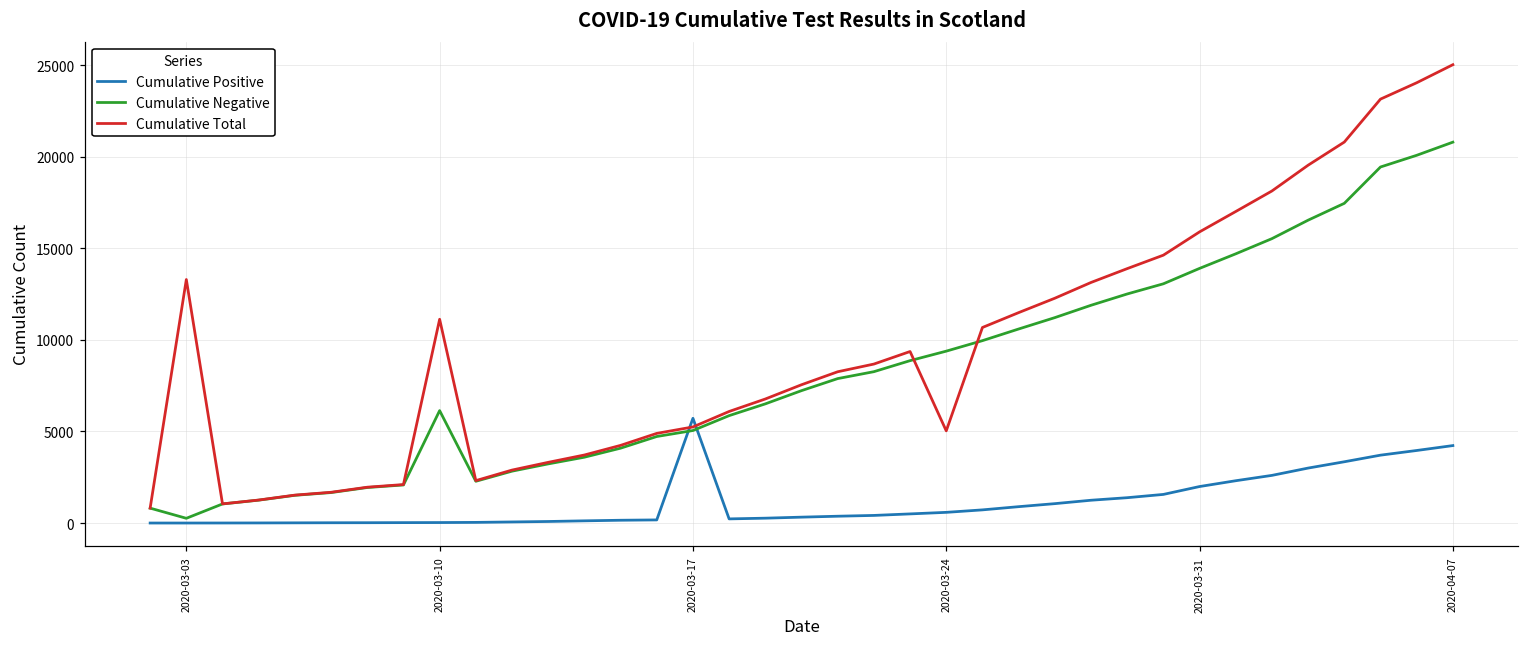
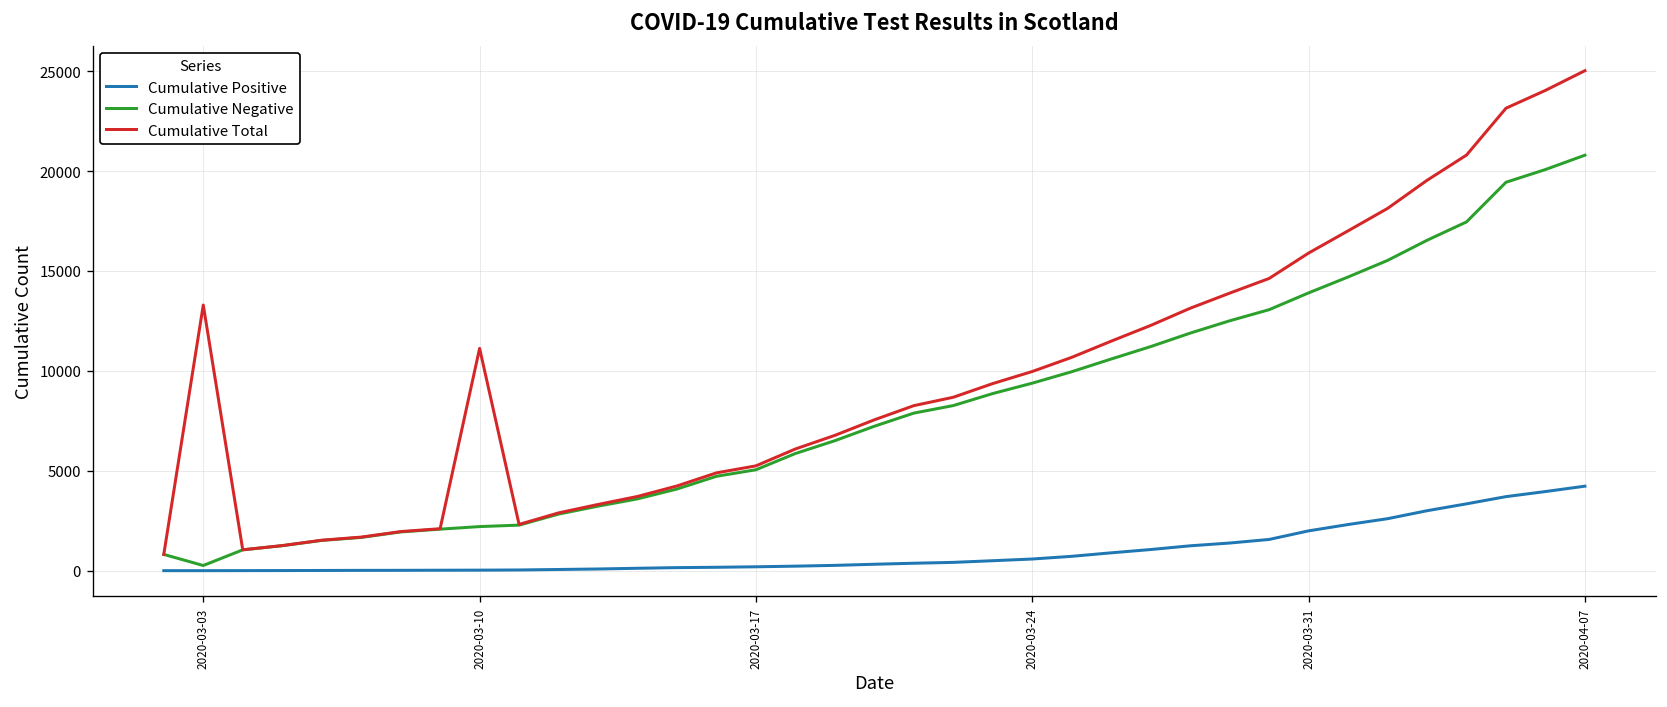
Cumulative Negative, 2020-03-10: 6100 -> 2200
Cumulative Positive, 2020-03-17: 5700 -> 200
Cumulative Total, 2020-03-24: 5000 -> 10000
